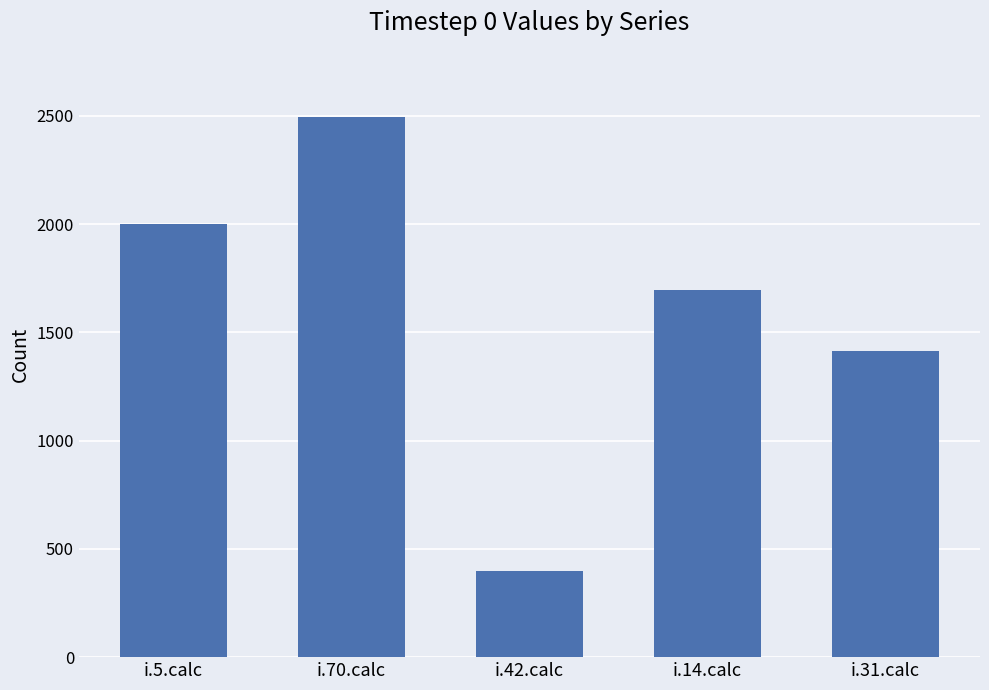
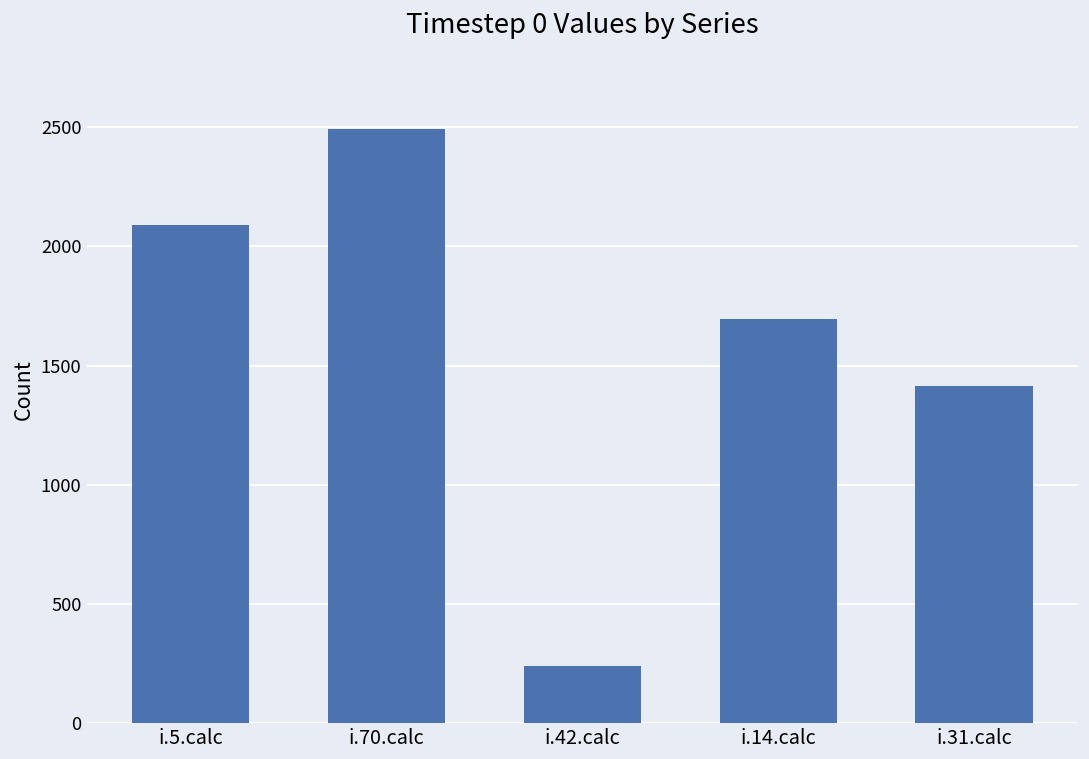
i.5.calc: 2000 -> 2090
i.42.calc: 400 -> 240
